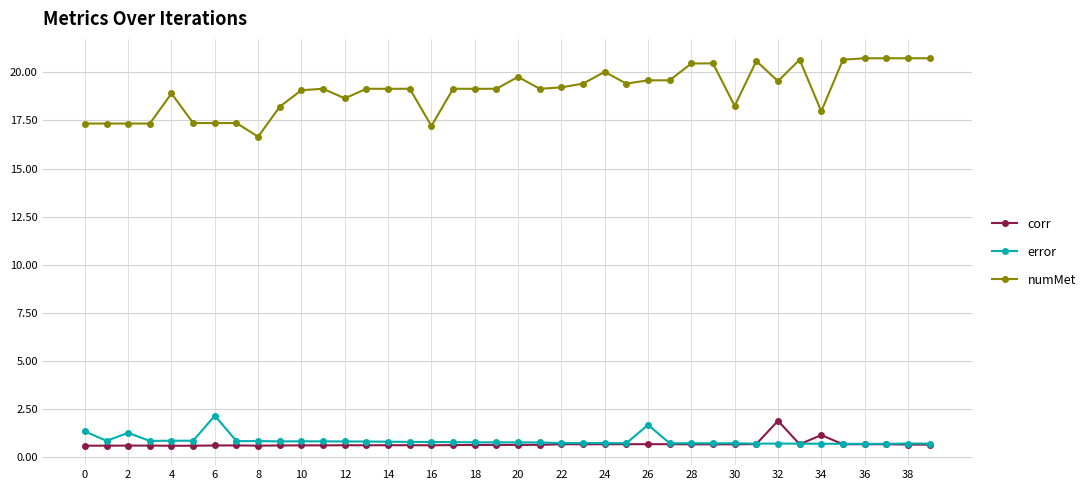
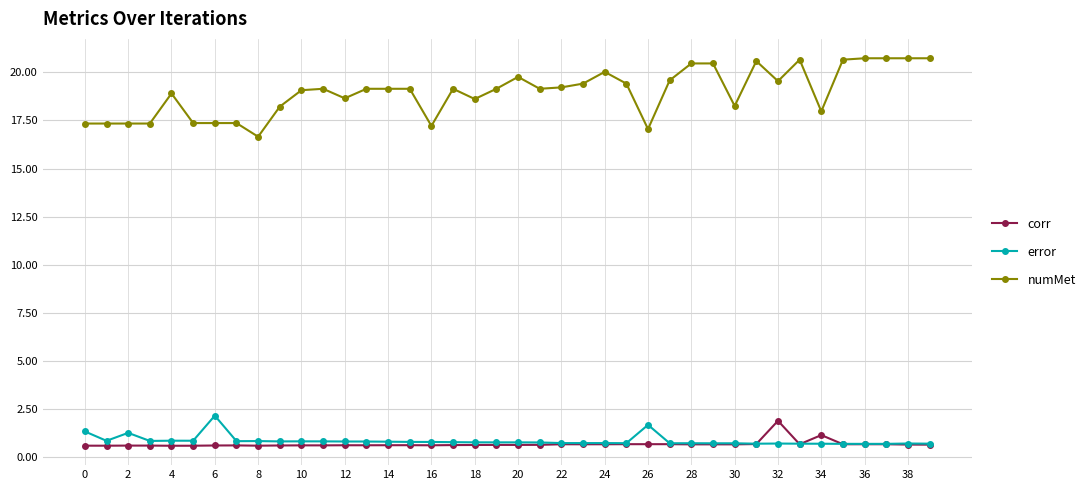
numMet, 18: 19.1 -> 18.6
numMet, 26: 19.6 -> 17.1
